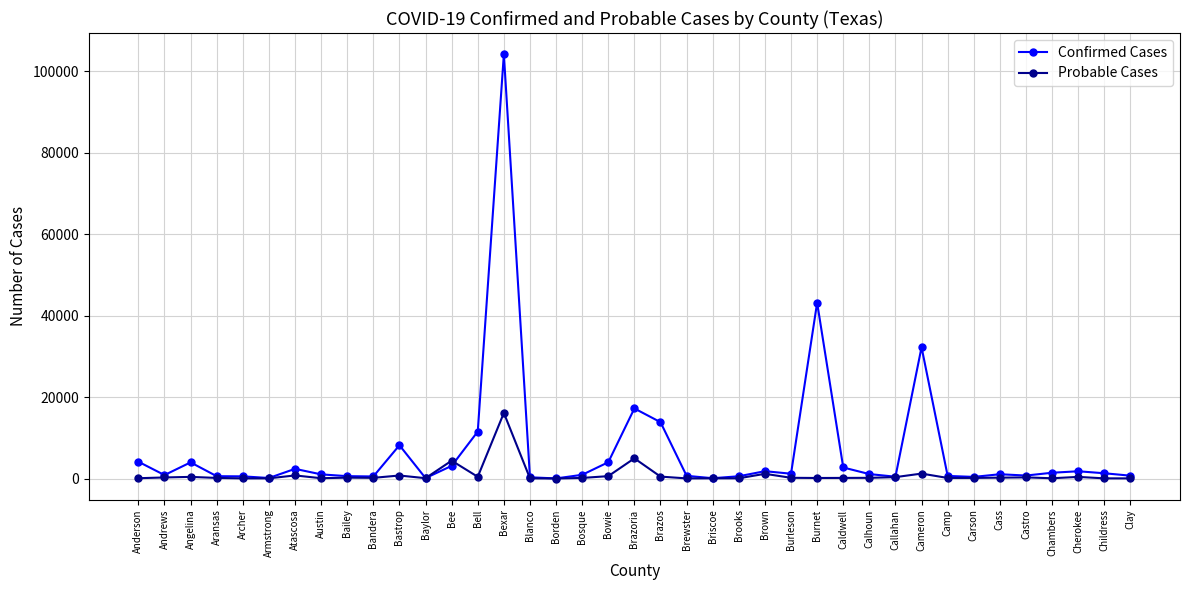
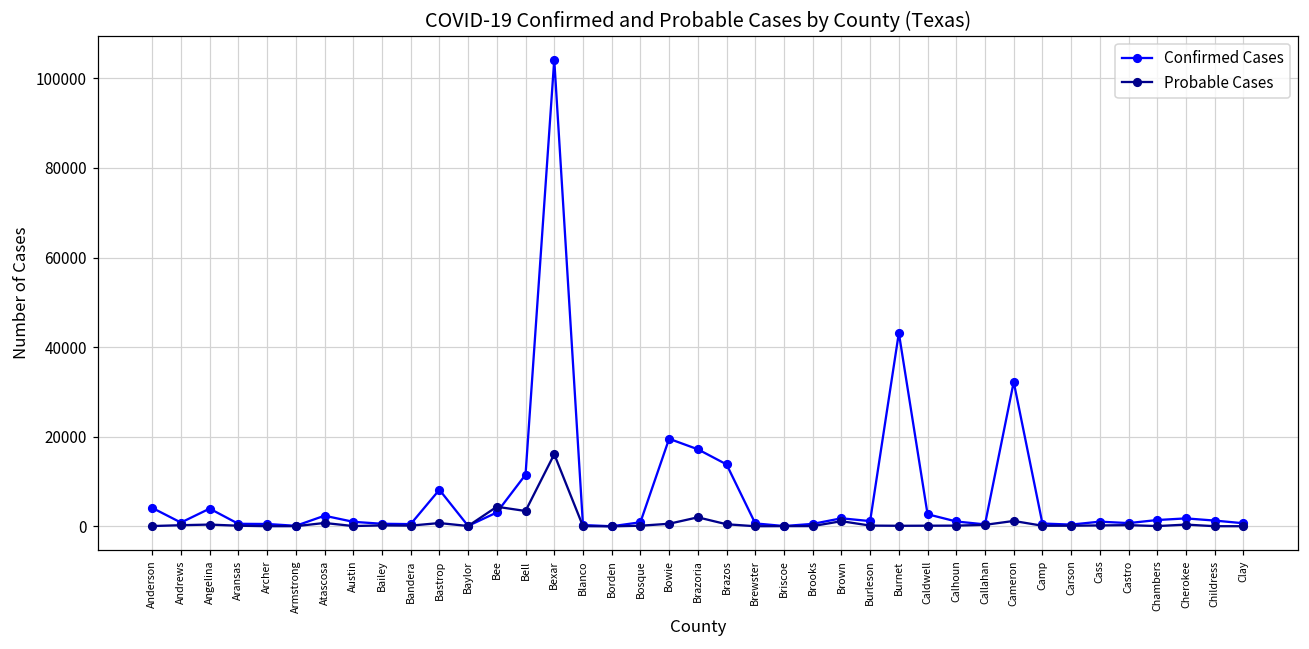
Probable Cases, Bell: 0 -> 3000
Confirmed Cases, Bowie: 4000 -> 20000
Probable Cases, Brazoria: 5000 -> 2000
